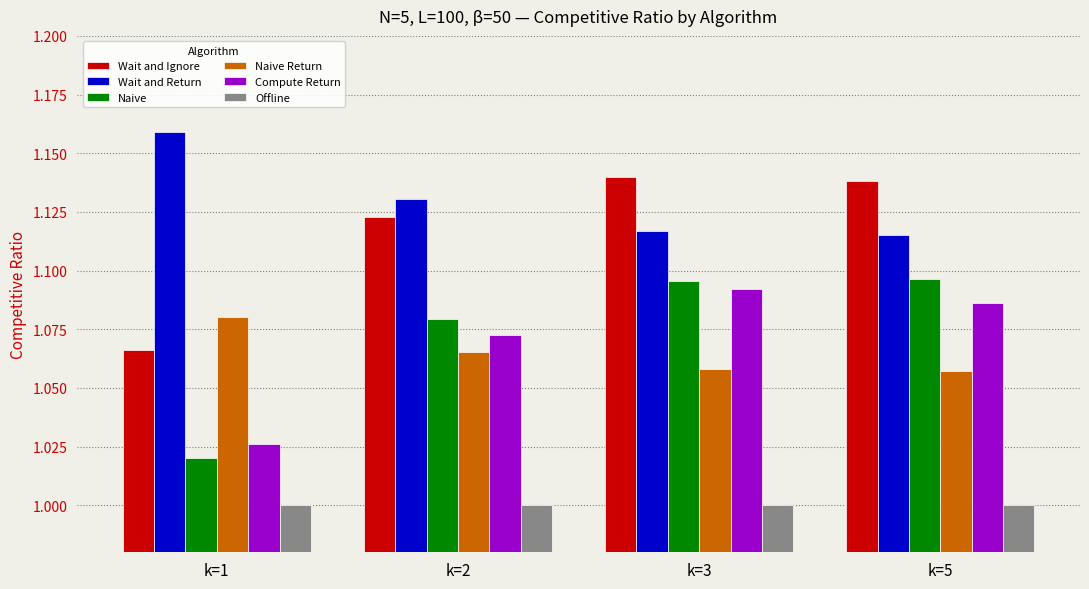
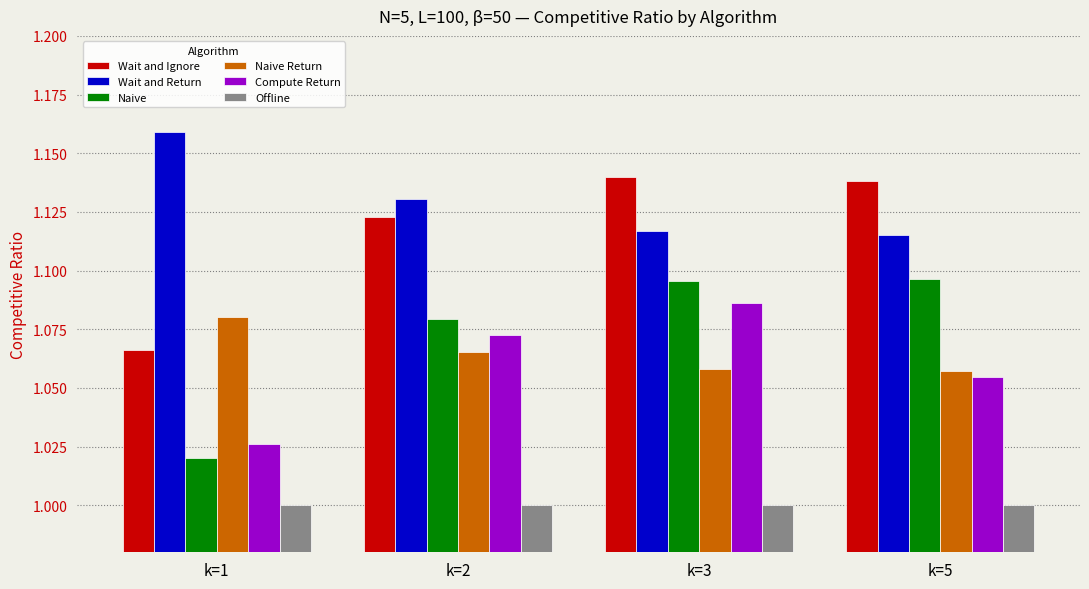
Compute Return, k=3: 1.092 -> 1.086
Compute Return, k=5: 1.086 -> 1.055
